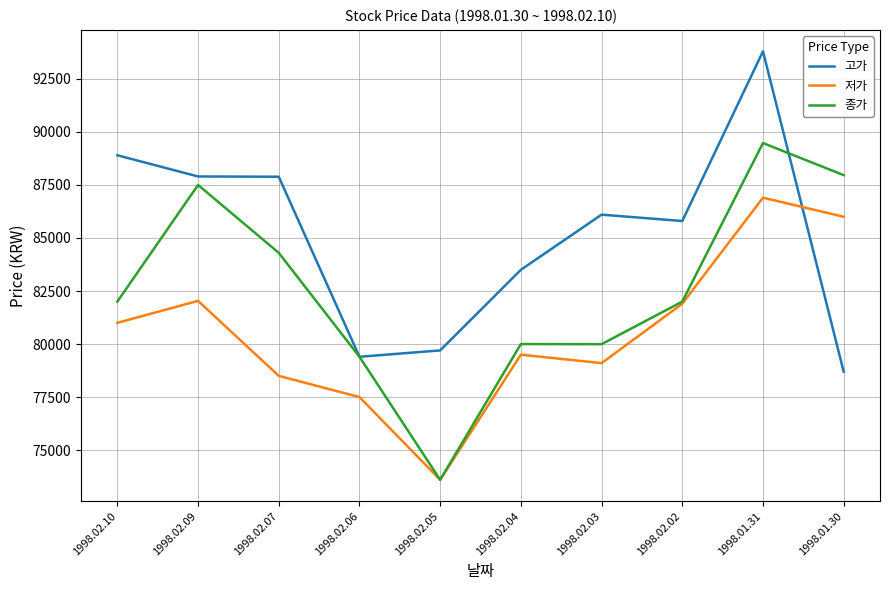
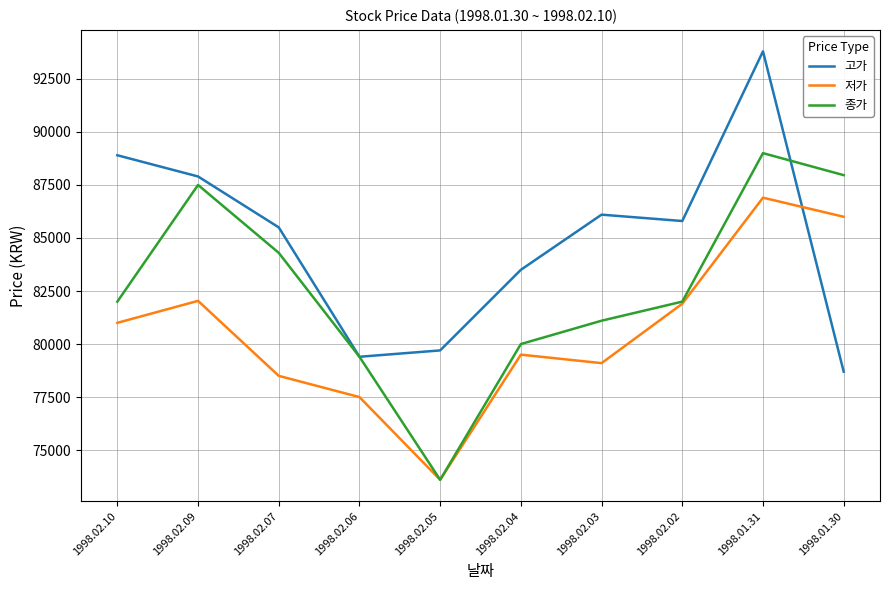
고가, 1998.02.07: 87900 -> 85500
종가, 1998.02.03: 80000 -> 81100
종가, 1998.01.31: 89500 -> 89000
